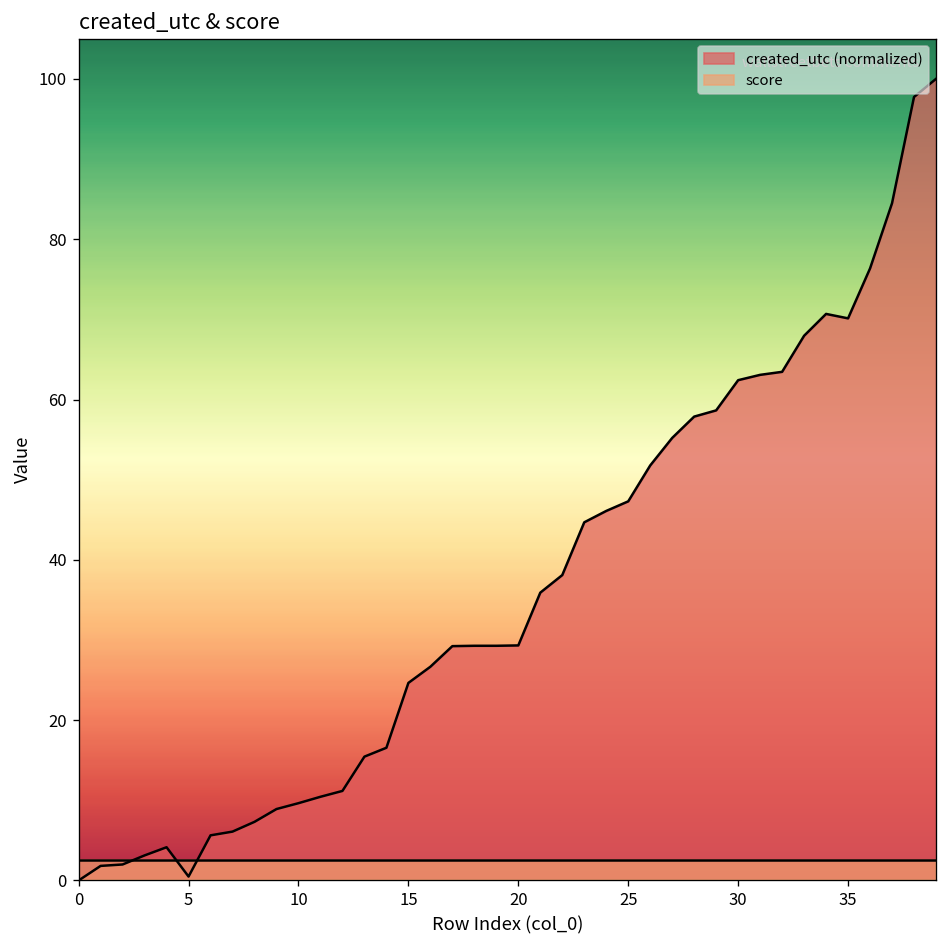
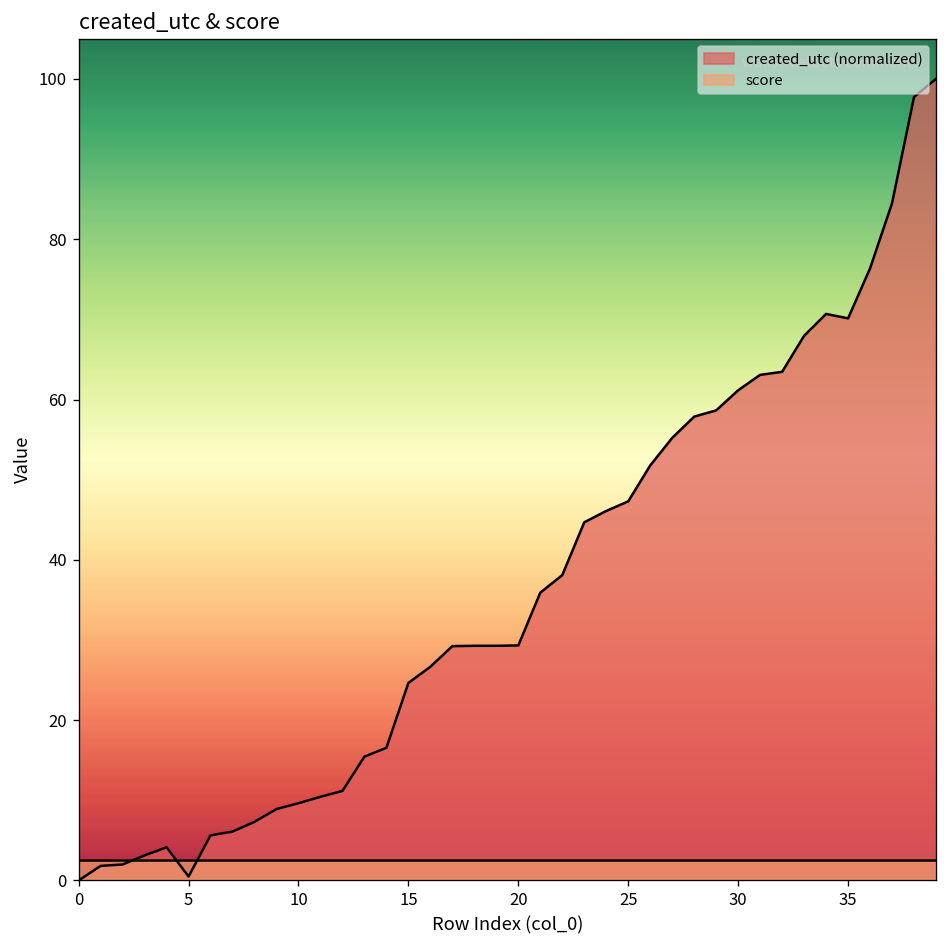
created_utc (normalized), 30: 62 -> 61
